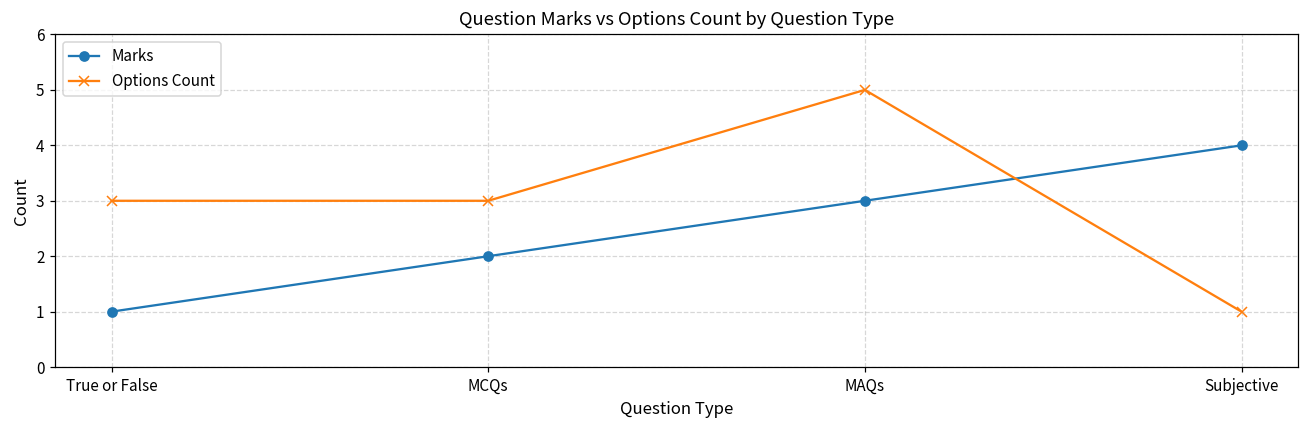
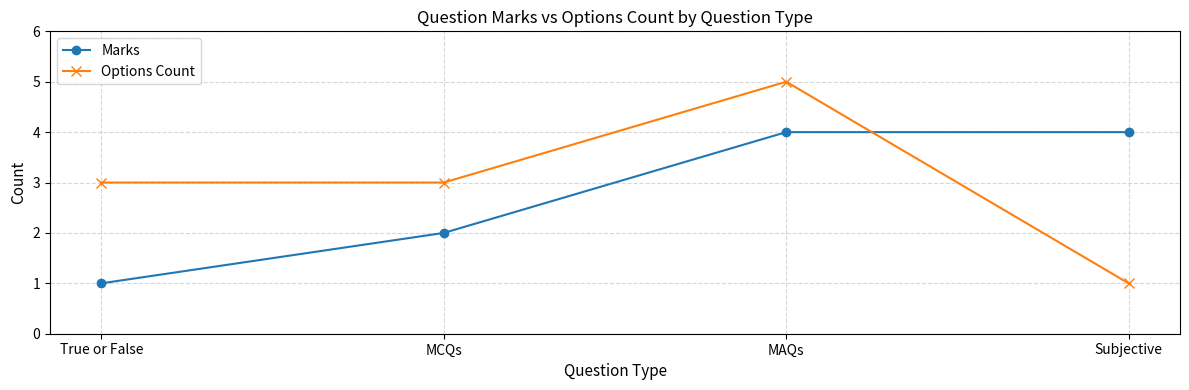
Marks, MAQs: 3 -> 4
